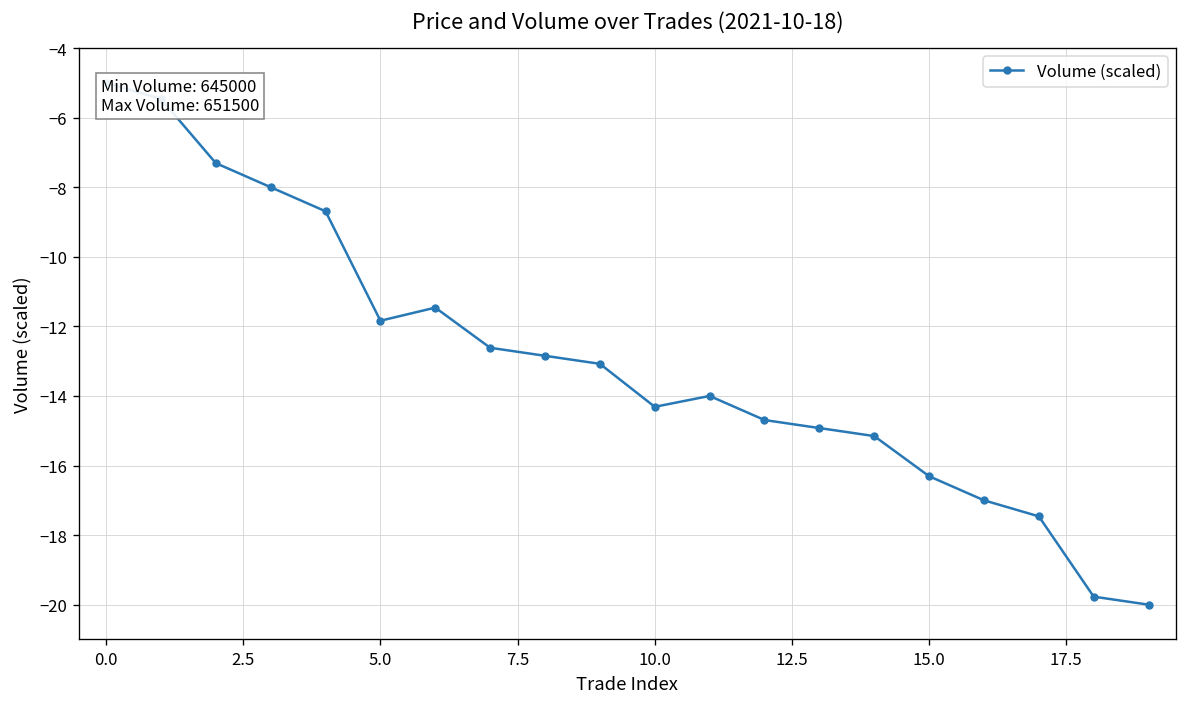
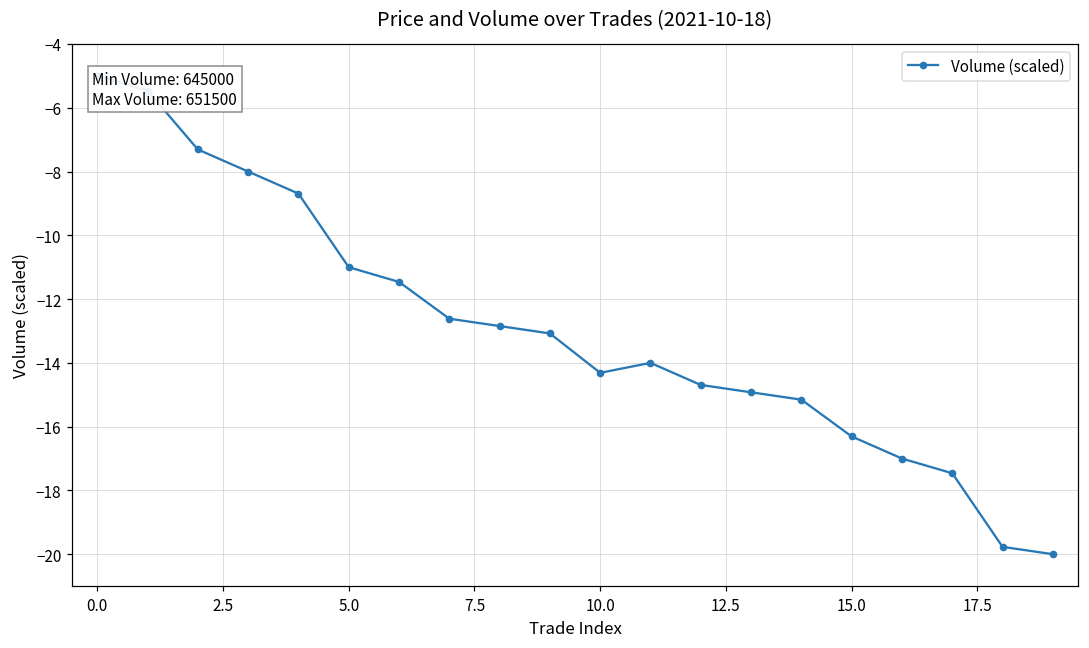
5.0: -11.8 -> -11.0
